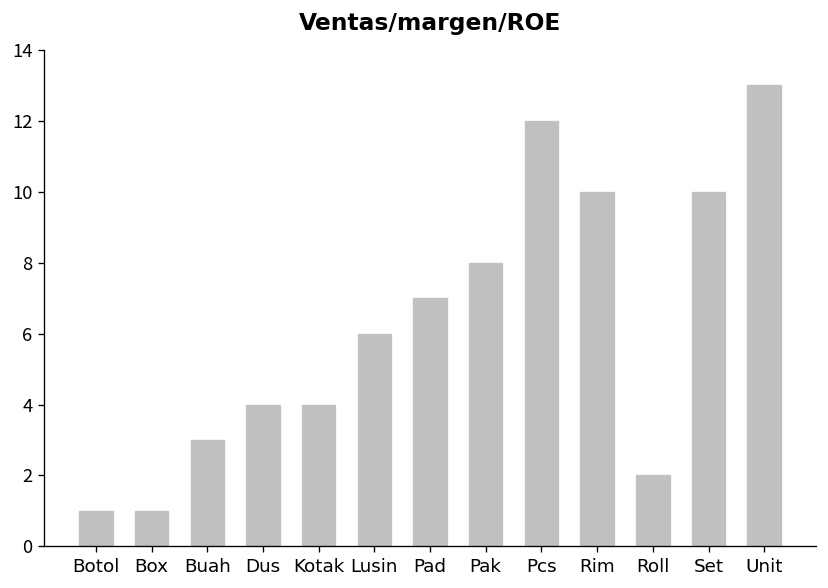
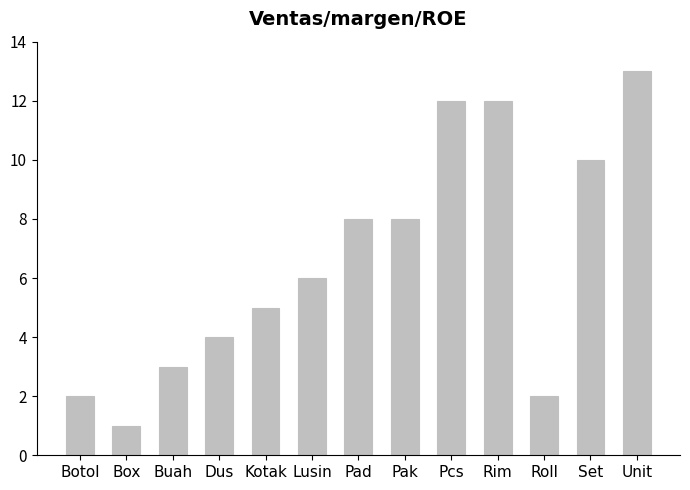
Botol: 1 -> 2
Kotak: 4 -> 5
Pad: 7 -> 8
Rim: 10 -> 12
